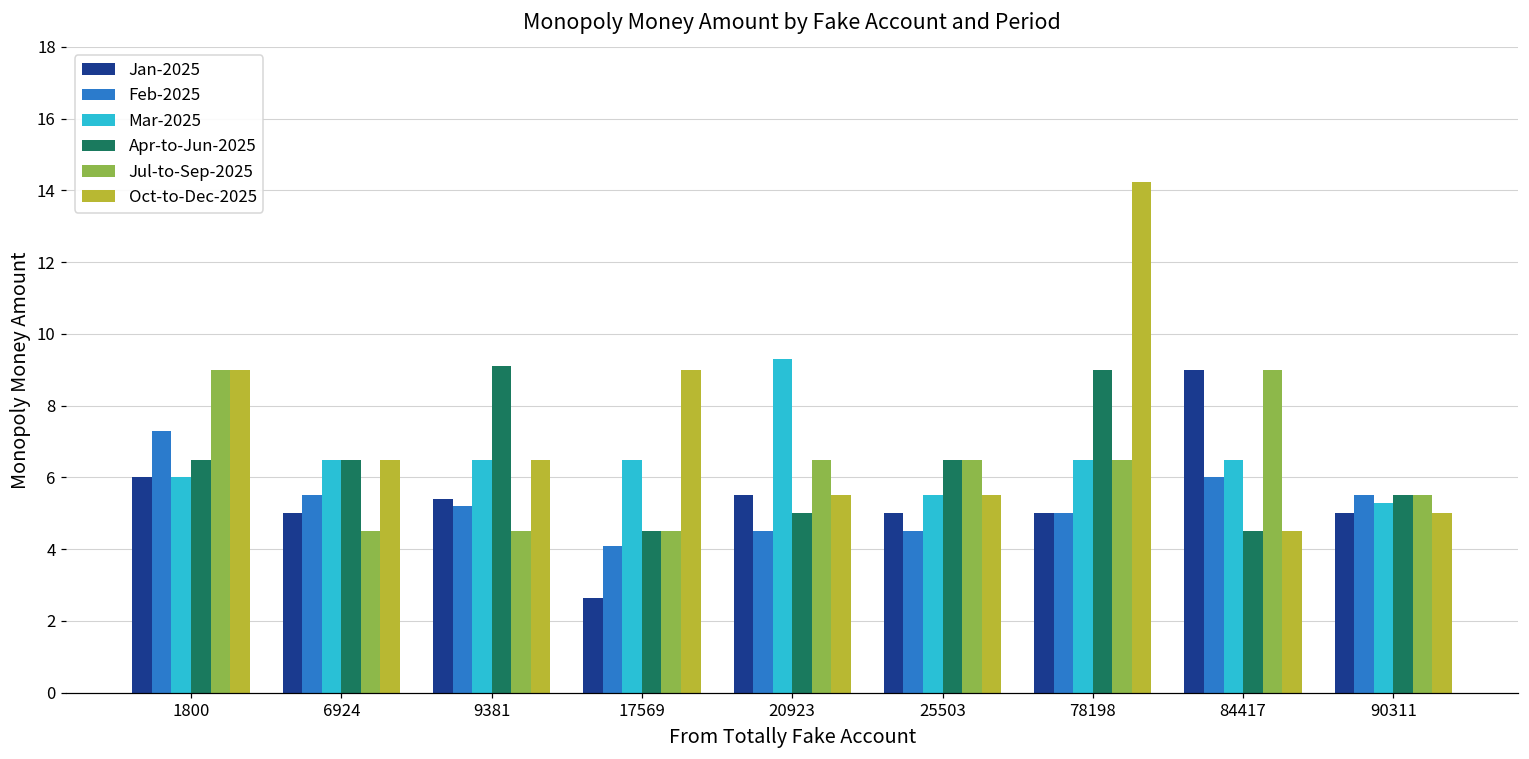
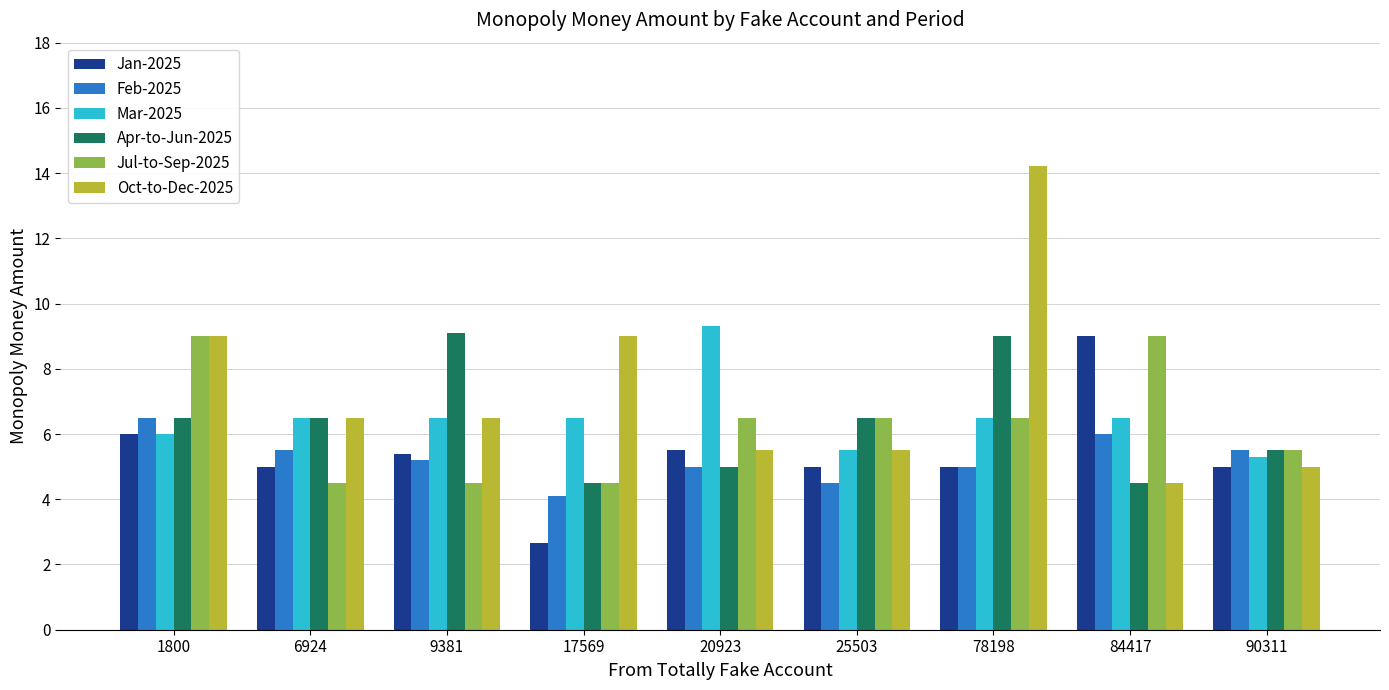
Feb-2025, 1800: 7.3 -> 6.5
Feb-2025, 20923: 4.5 -> 5.0
